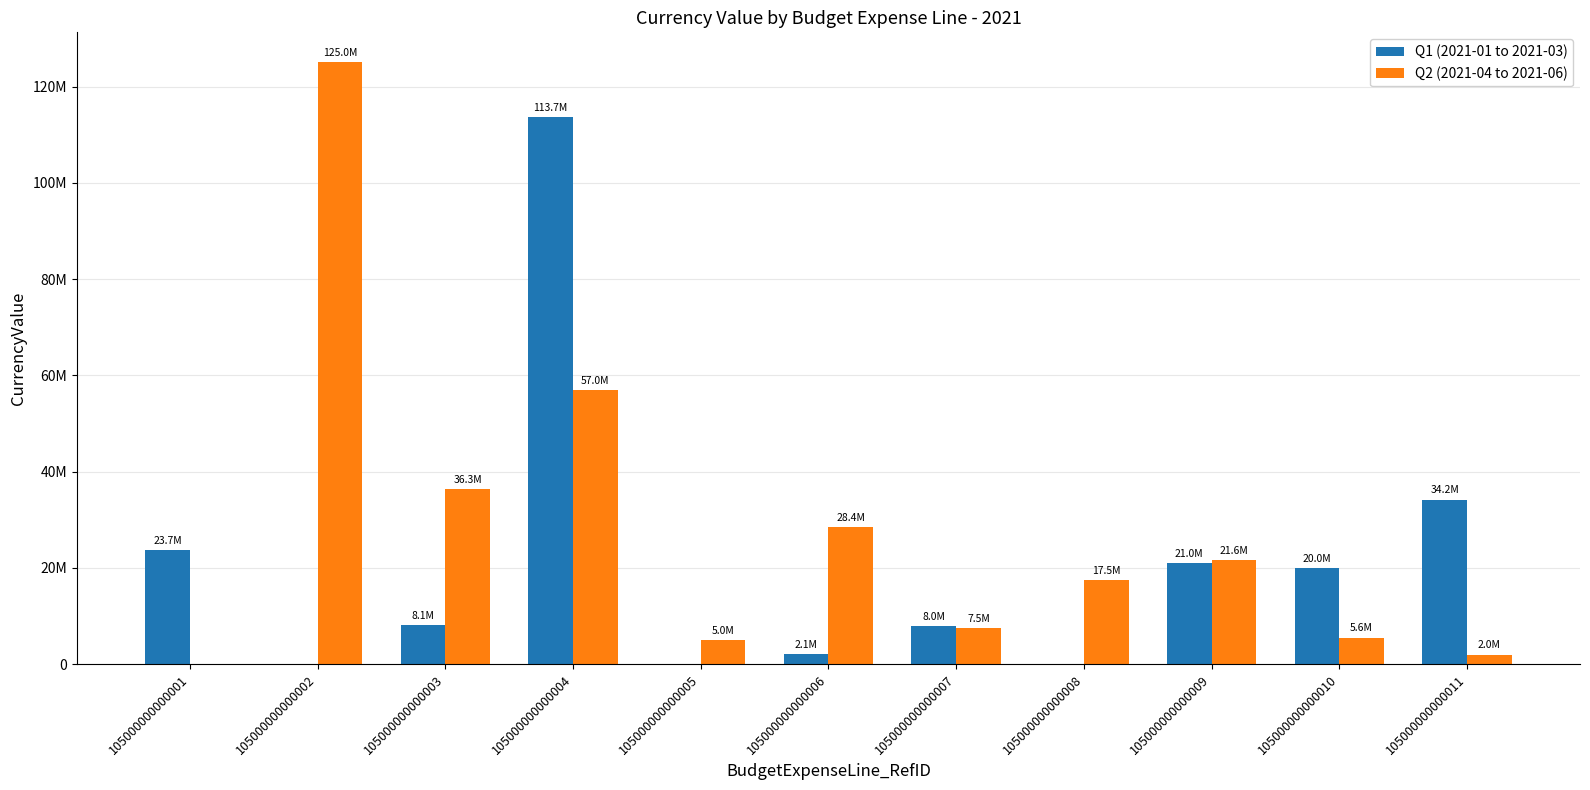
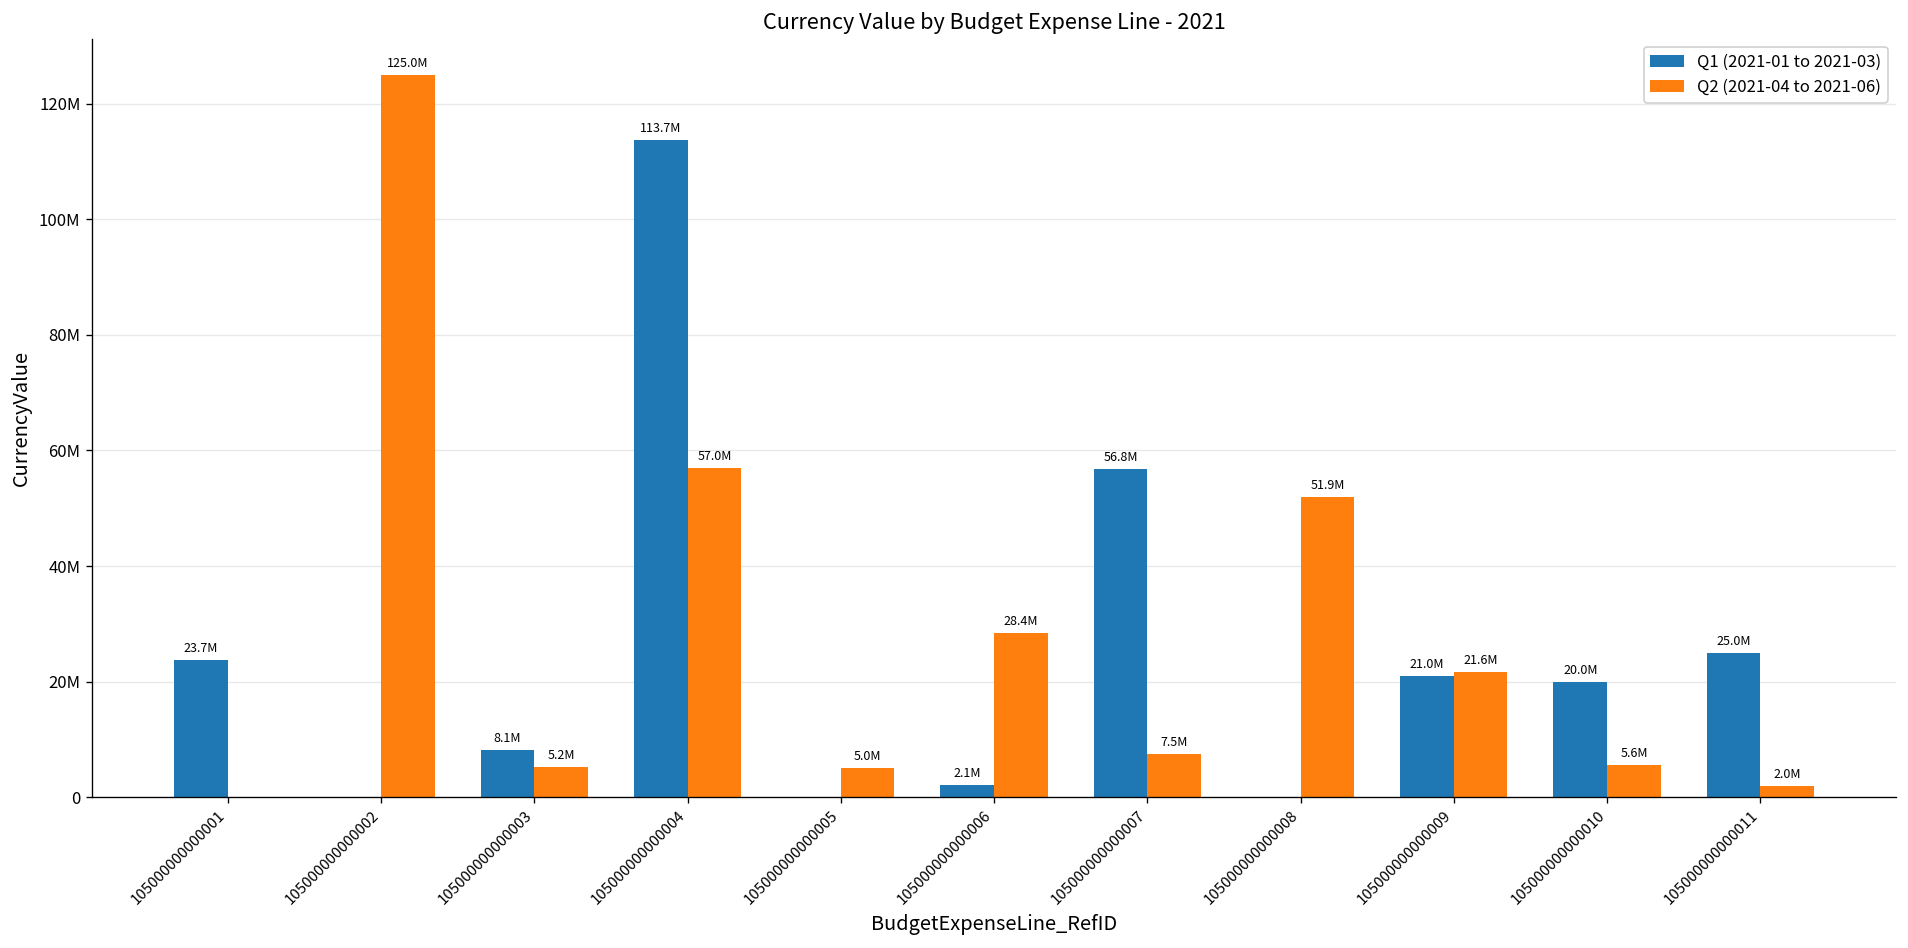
Q2 (2021-04 to 2021-06), 105000000000003: 36.3M -> 5.2M
Q1 (2021-01 to 2021-03), 105000000000007: 8.0M -> 56.8M
Q2 (2021-04 to 2021-06), 105000000000008: 17.5M -> 51.9M
Q1 (2021-01 to 2021-03), 105000000000011: 34.2M -> 25.0M
